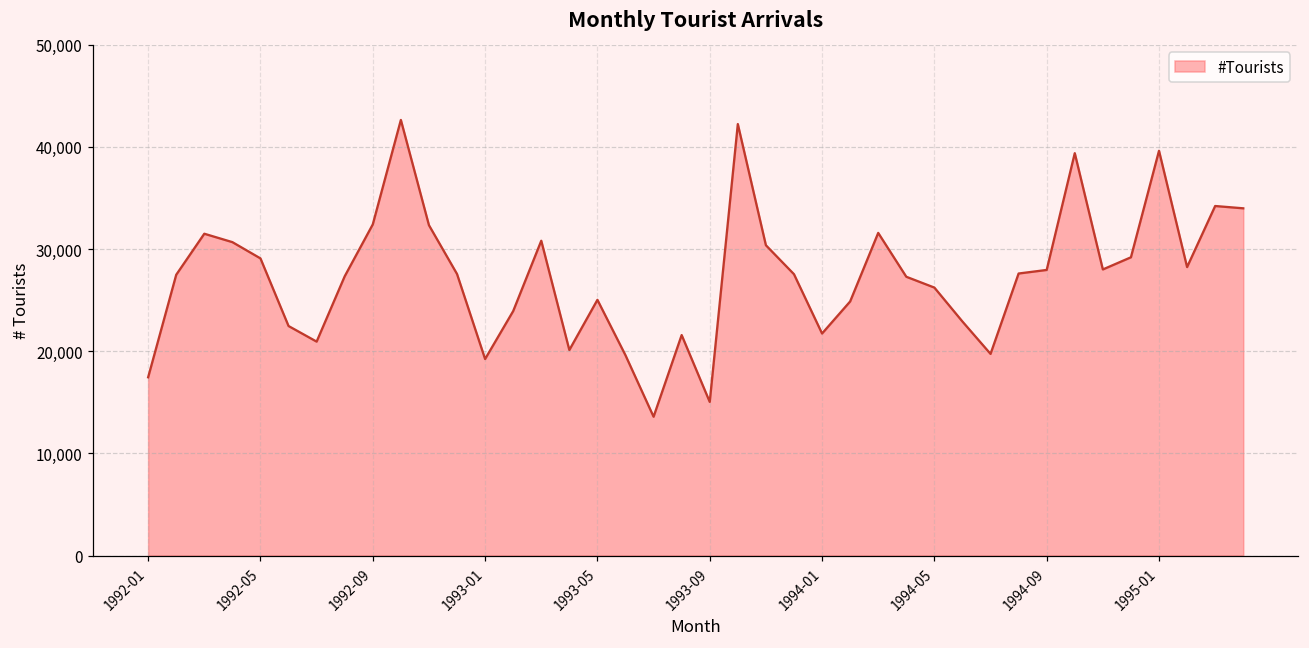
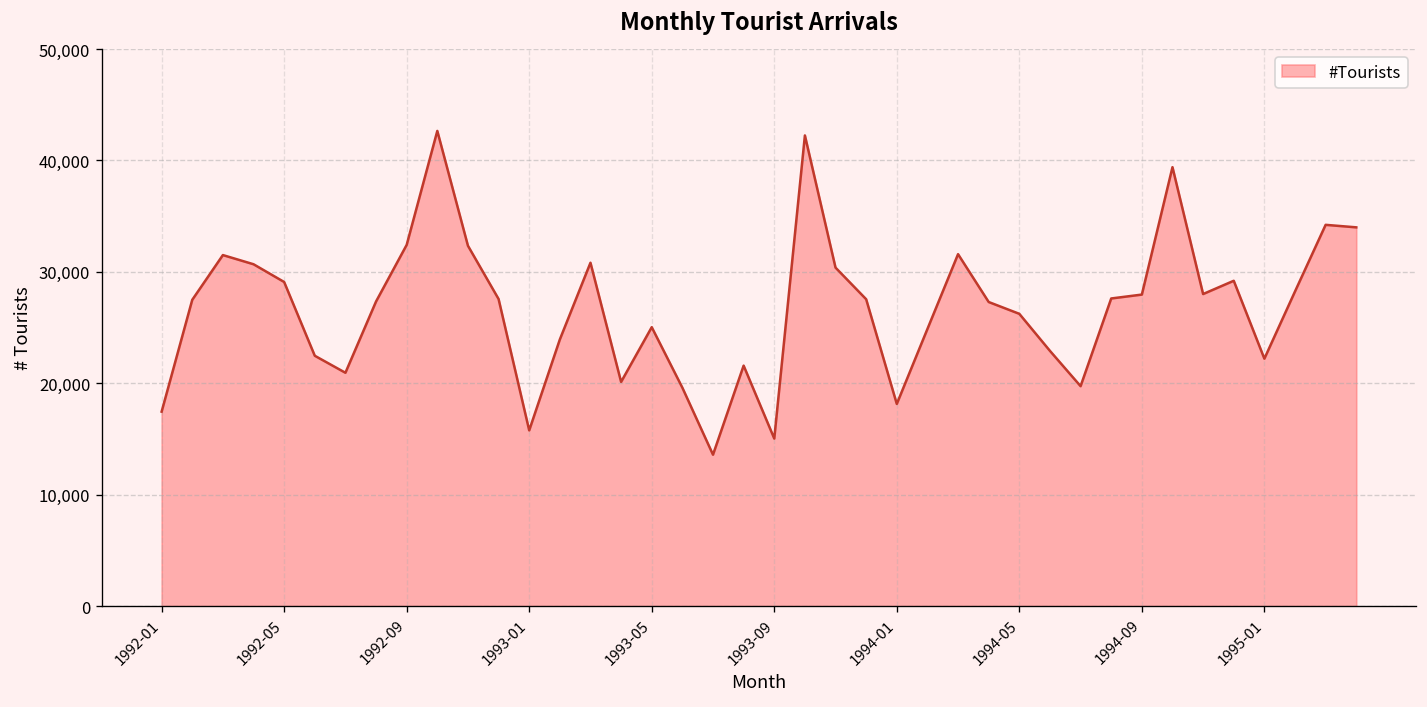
1993-01: 19,000 -> 16,000
1994-01: 22,000 -> 18,000
1995-01: 40,000 -> 22,000
